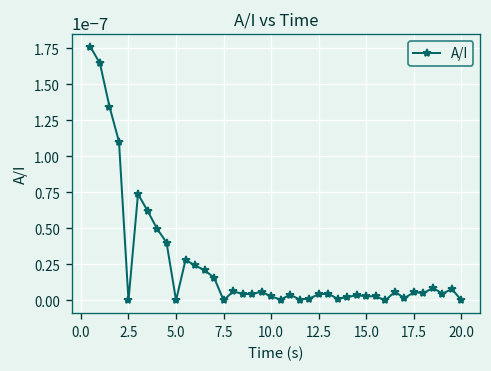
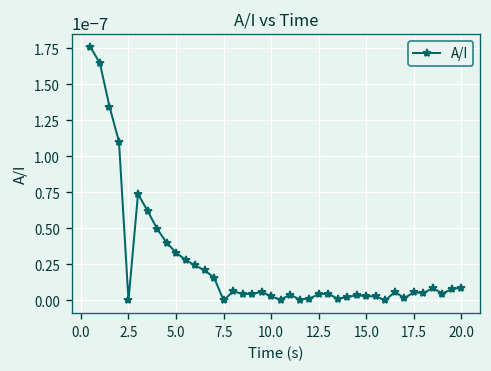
5.0: 0.00000000 -> 0.00000003
20.0: 0.00000000 -> 0.00000001
